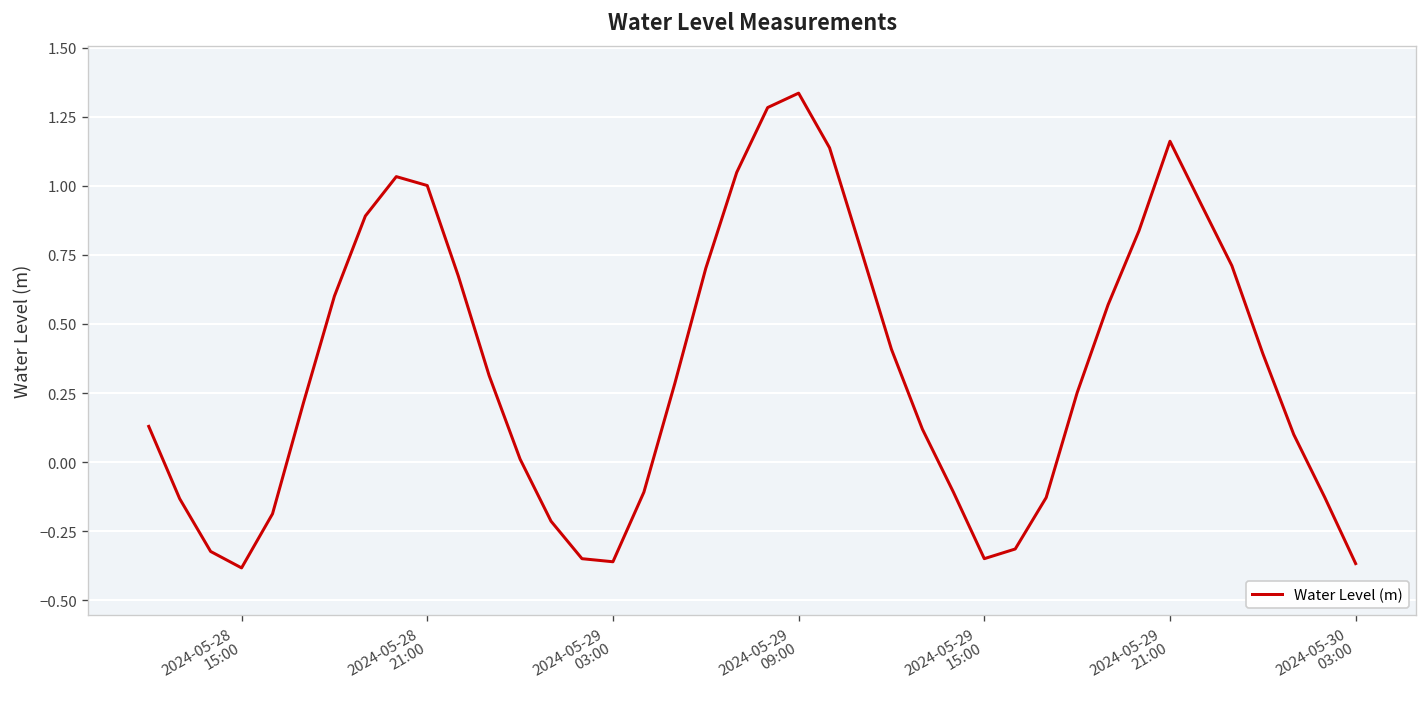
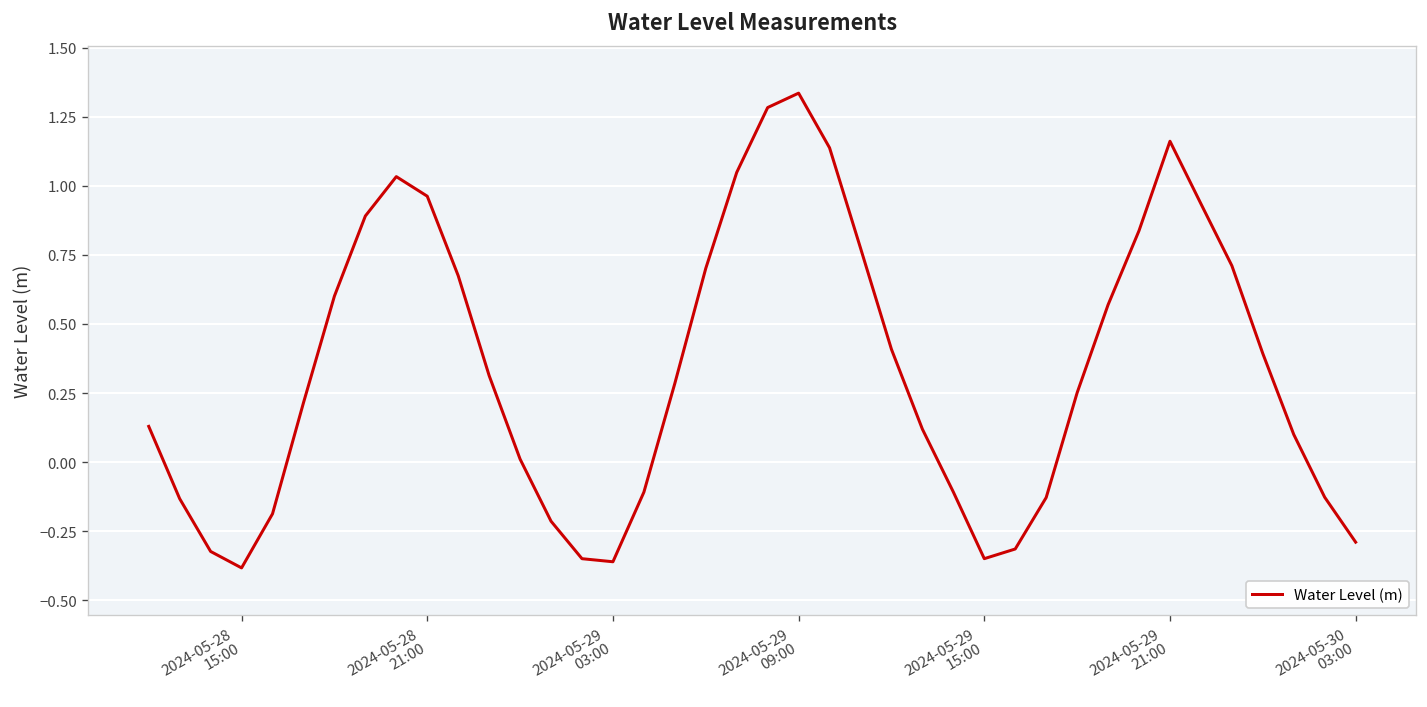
2024-05-28 21:00: 1.00 -> 0.96
2024-05-30 03:00: -0.37 -> -0.29
